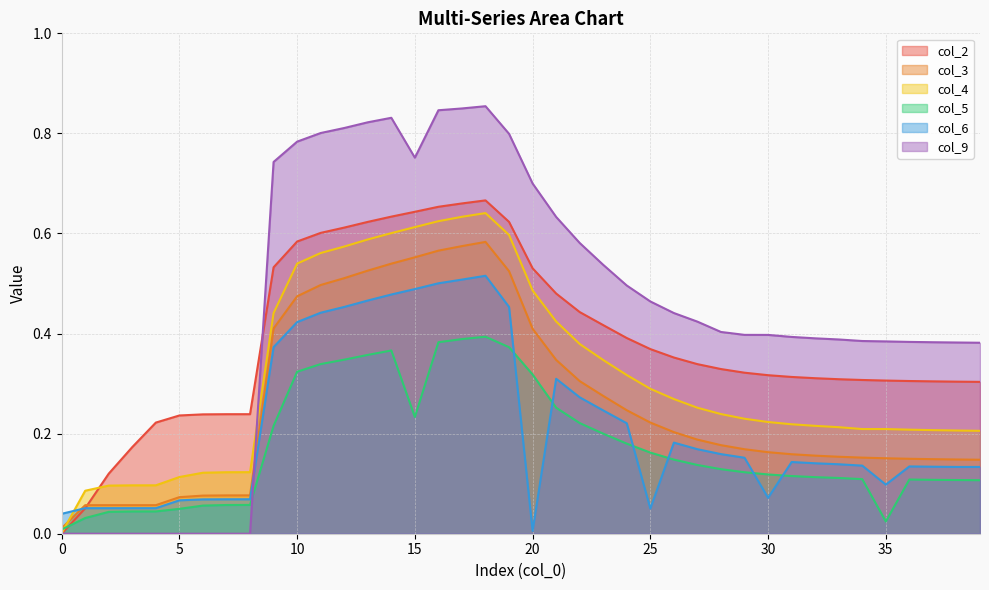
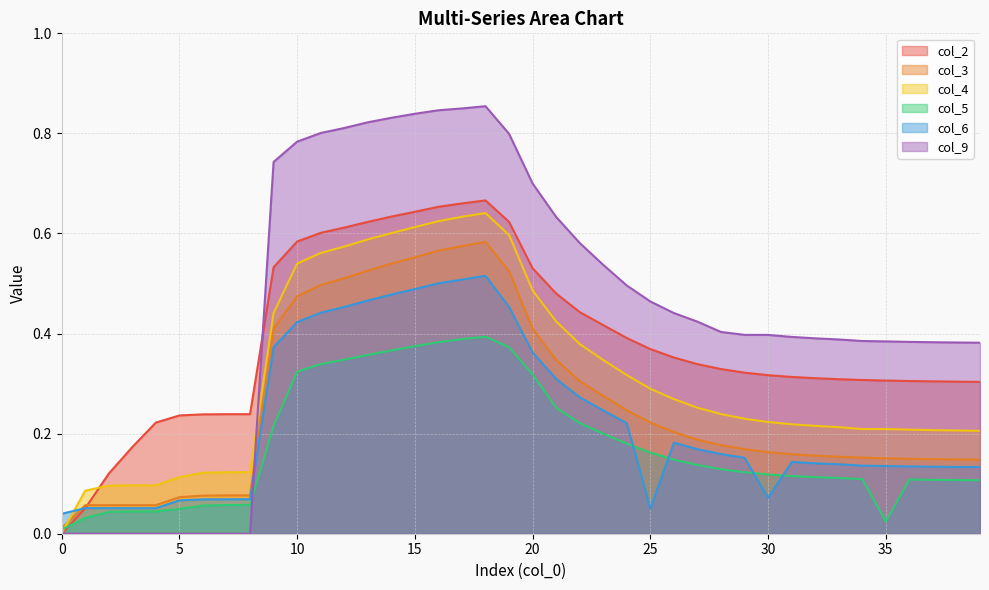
col_5, 15: 0.23 -> 0.37
col_9, 15: 0.75 -> 0.84
col_6, 20: 0.01 -> 0.36
col_6, 35: 0.10 -> 0.14
